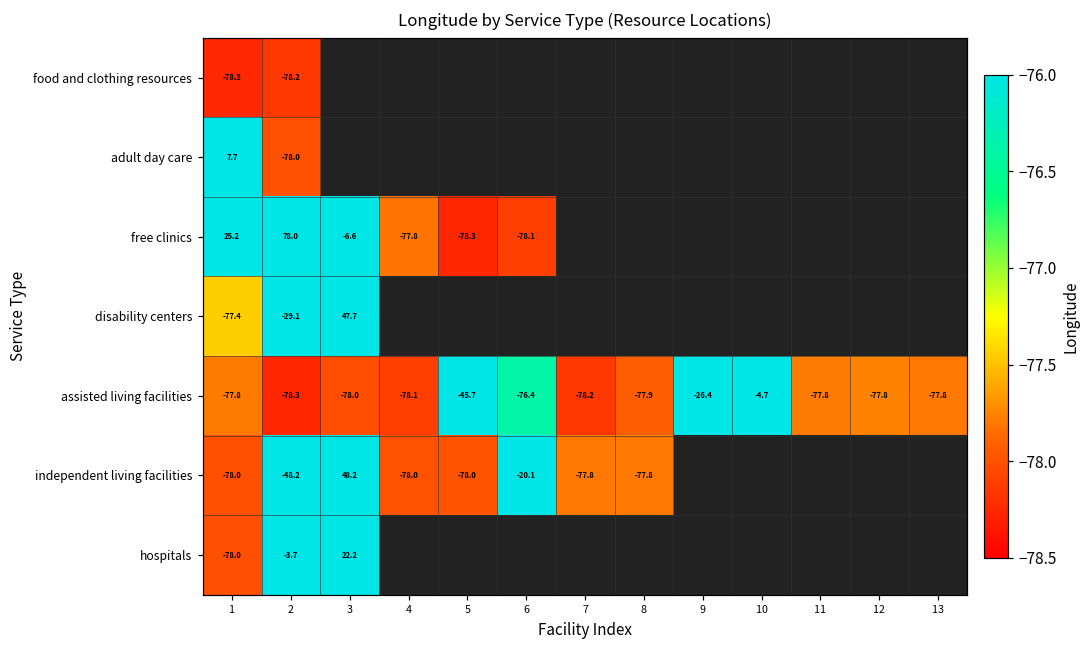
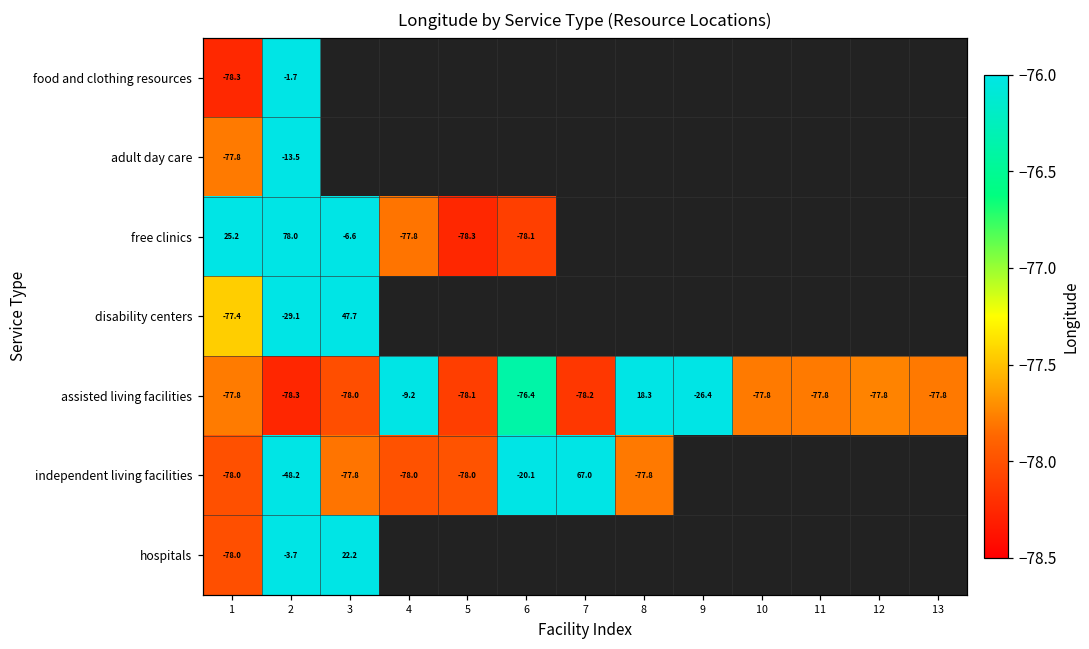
food and clothing resources, 2: -78.2 -> -1.7
adult day care, 1: 7.7 -> -77.8
adult day care, 2: -78.0 -> -13.5
assisted living facilities, 4: -78.1 -> -9.2
assisted living facilities, 5: -45.7 -> -78.1
assisted living facilities, 8: -77.9 -> 18.3
assisted living facilities, 10: -4.7 -> -77.8
independent living facilities, 3: 48.2 -> -77.8
independent living facilities, 7: -77.8 -> 67.0
